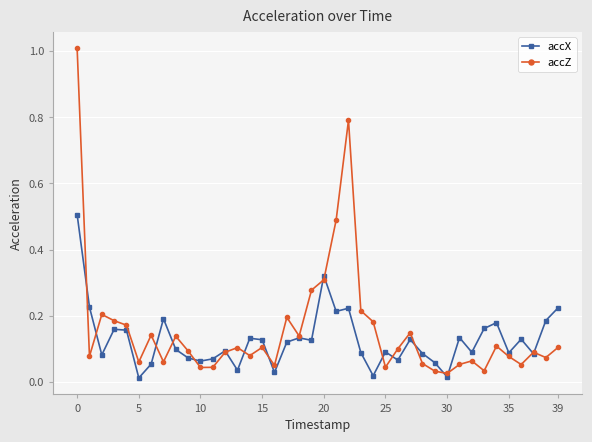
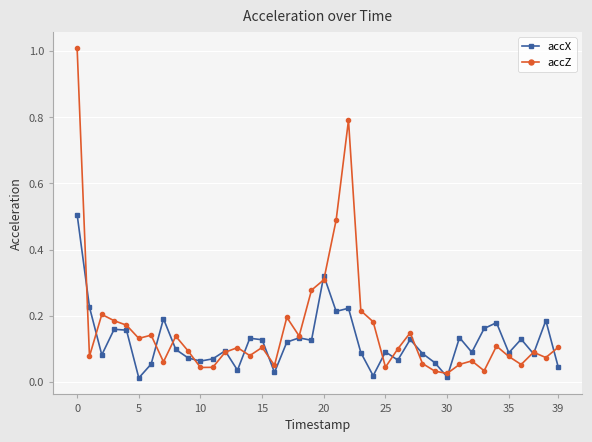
accZ, 5: 0.06 -> 0.13
accX, 39: 0.22 -> 0.05
